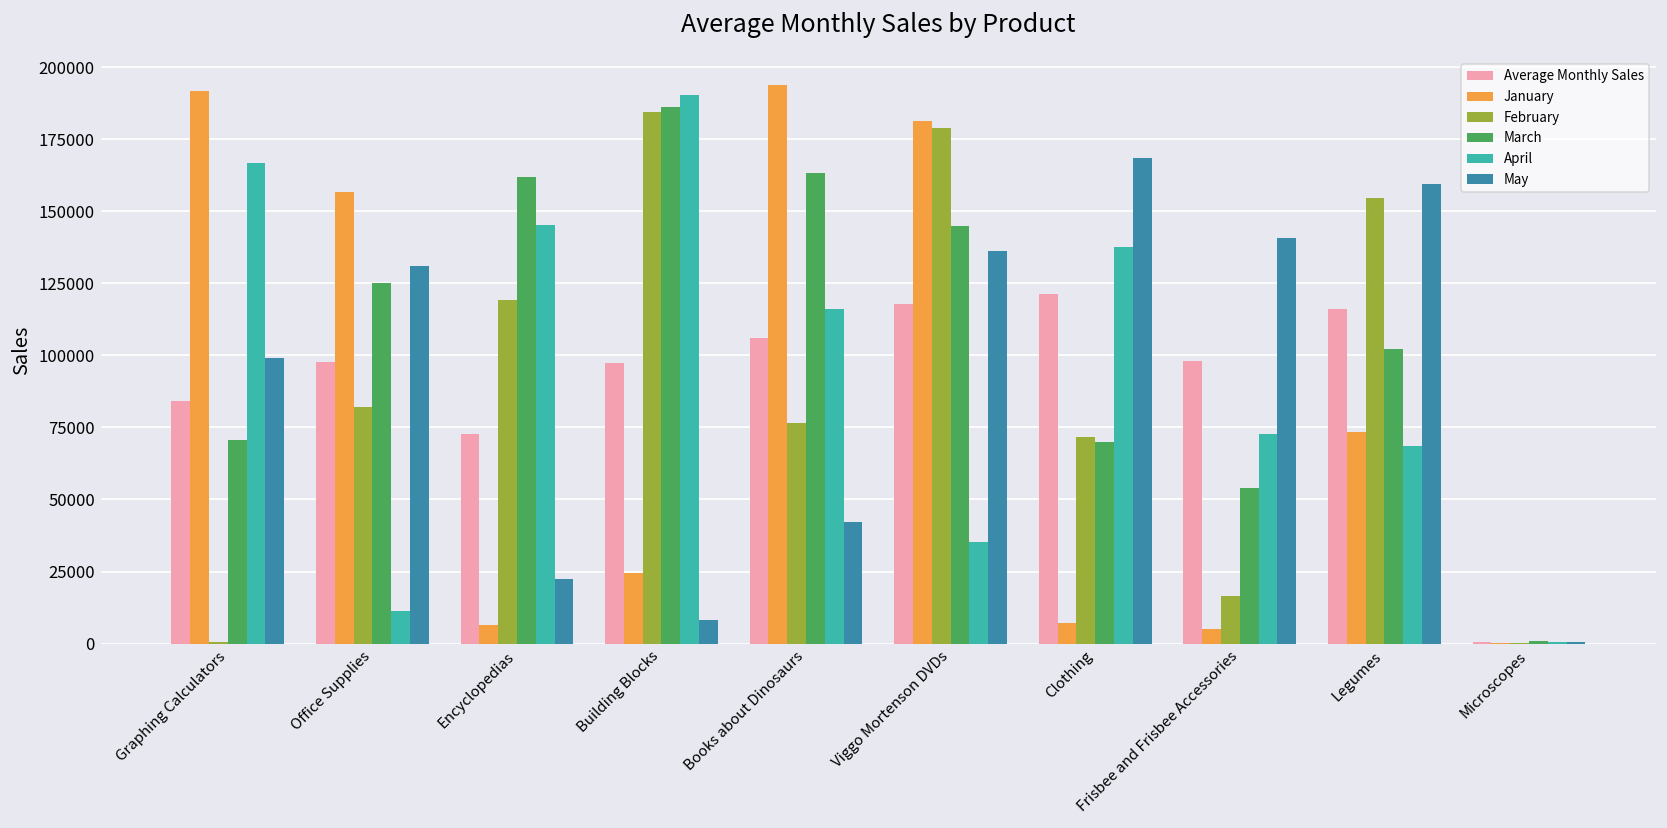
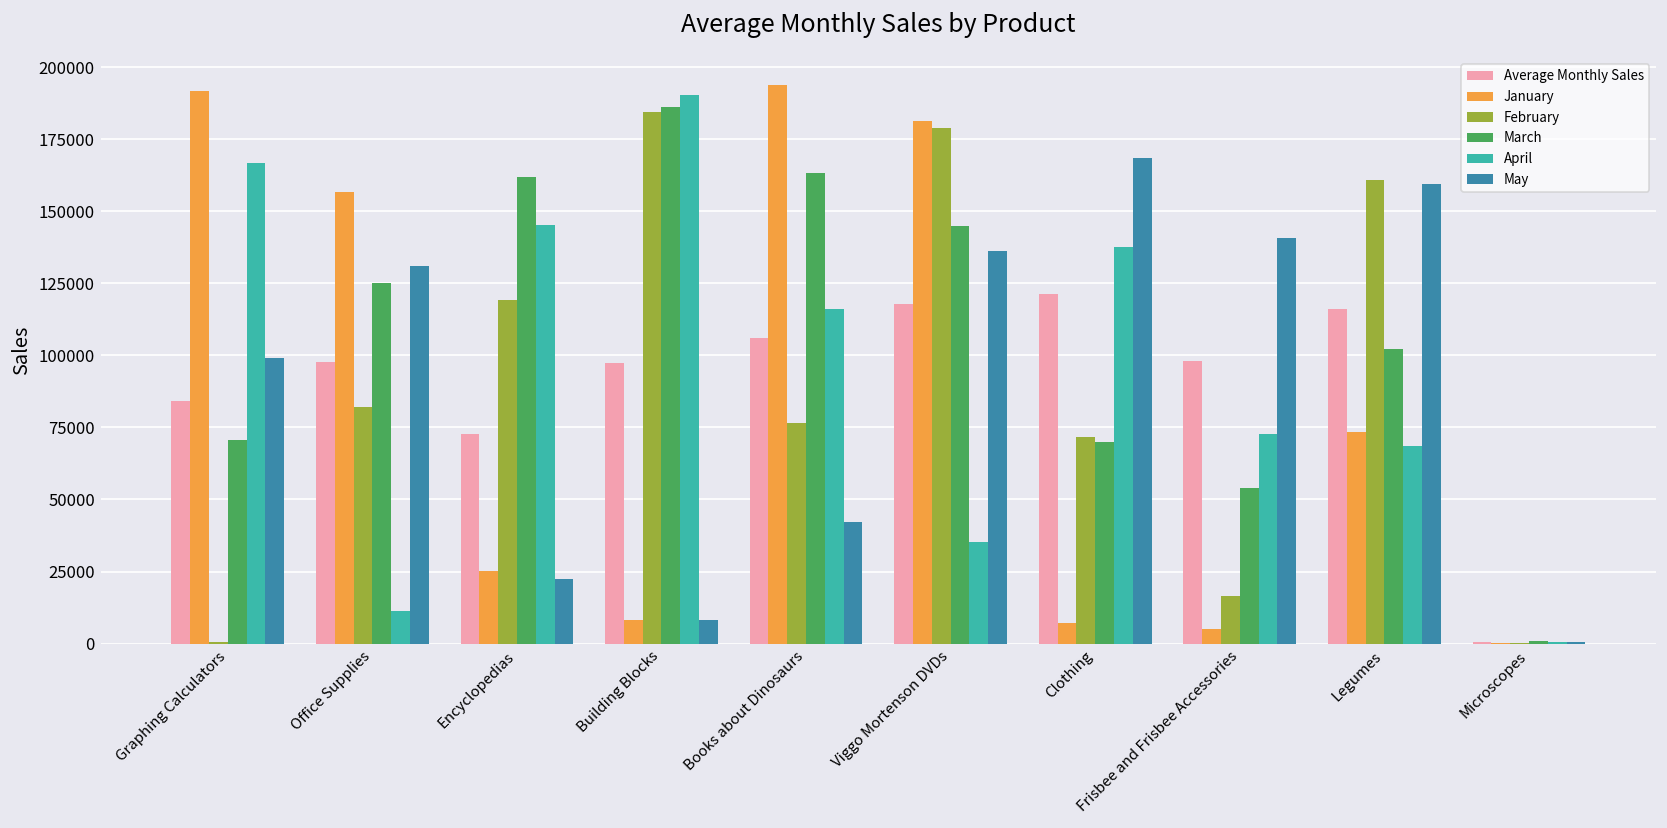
January, Encyclopedias: 6000 -> 25000
January, Building Blocks: 24000 -> 8000
February, Legumes: 154000 -> 161000
